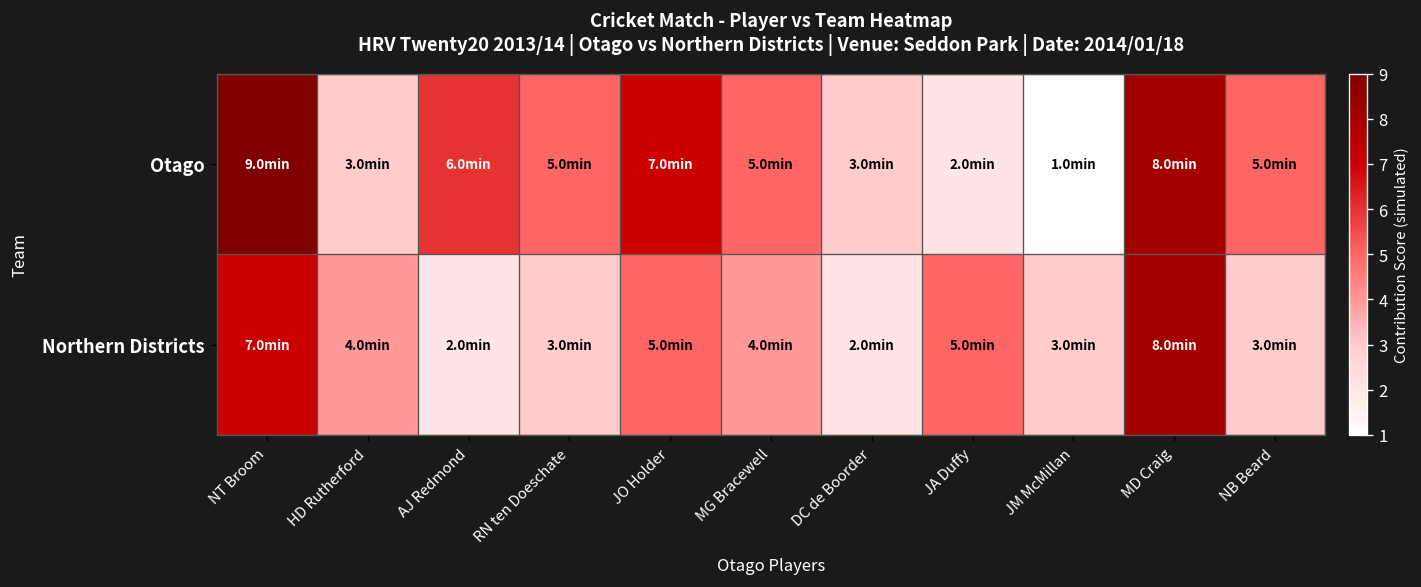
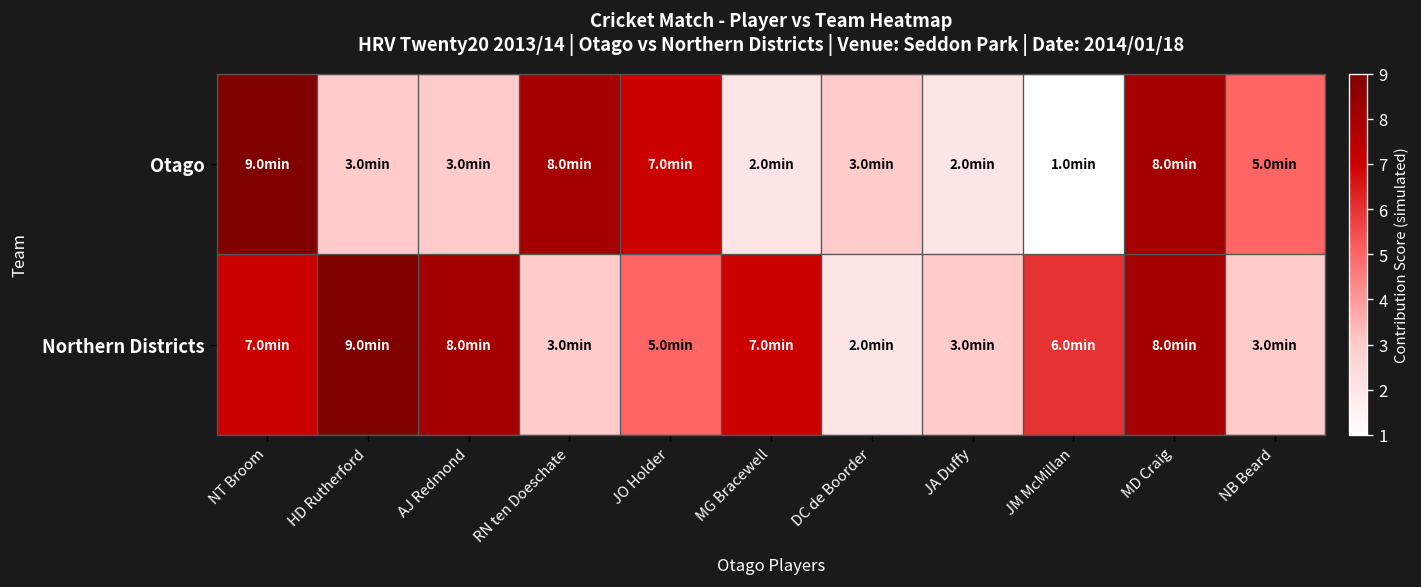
Otago, AJ Redmond: 6.0 -> 3.0
Otago, RN ten Doeschate: 5.0 -> 8.0
Otago, MG Bracewell: 5.0 -> 2.0
Northern Districts, HD Rutherford: 4.0 -> 9.0
Northern Districts, AJ Redmond: 2.0 -> 8.0
Northern Districts, MG Bracewell: 4.0 -> 7.0
Northern Districts, JA Duffy: 5.0 -> 3.0
Northern Districts, JM McMillan: 3.0 -> 6.0
